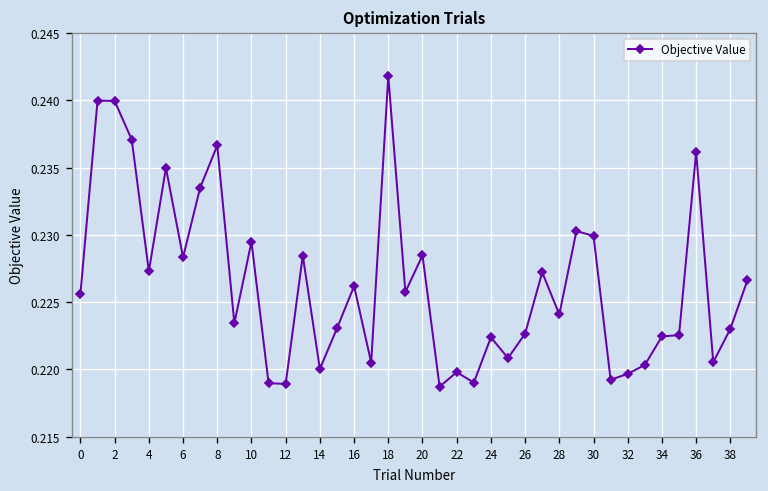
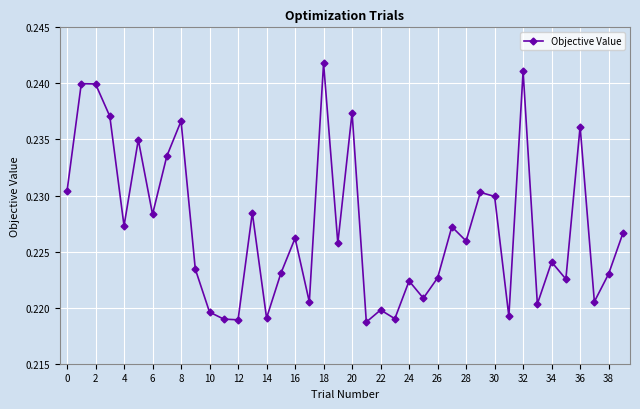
0: 0.2256 -> 0.2304
10: 0.2295 -> 0.2196
14: 0.2200 -> 0.2191
20: 0.2285 -> 0.2374
28: 0.2241 -> 0.2259
32: 0.2197 -> 0.2411
34: 0.2224 -> 0.2241
